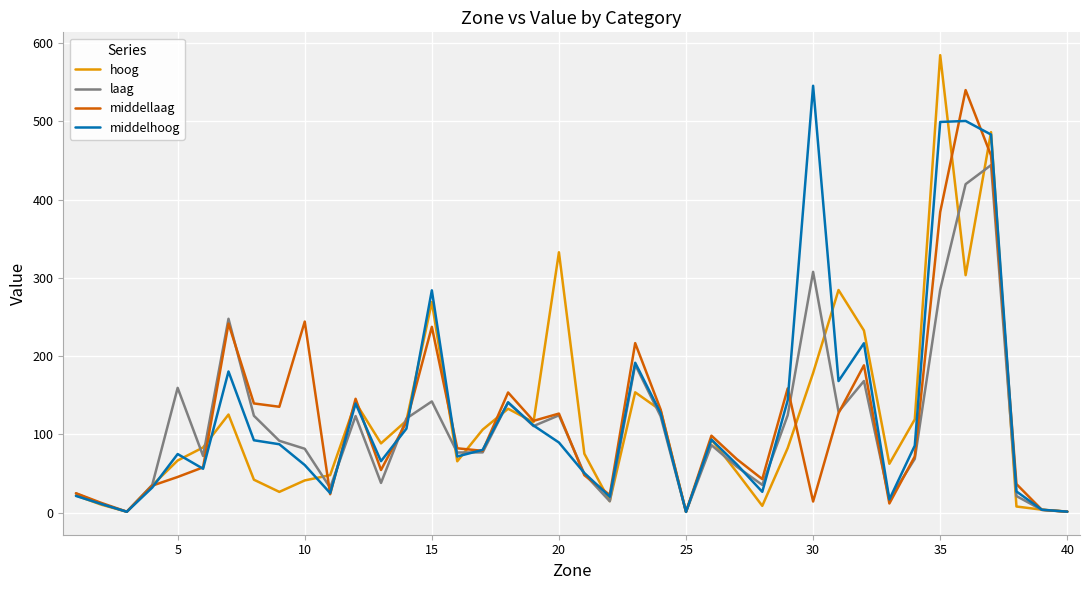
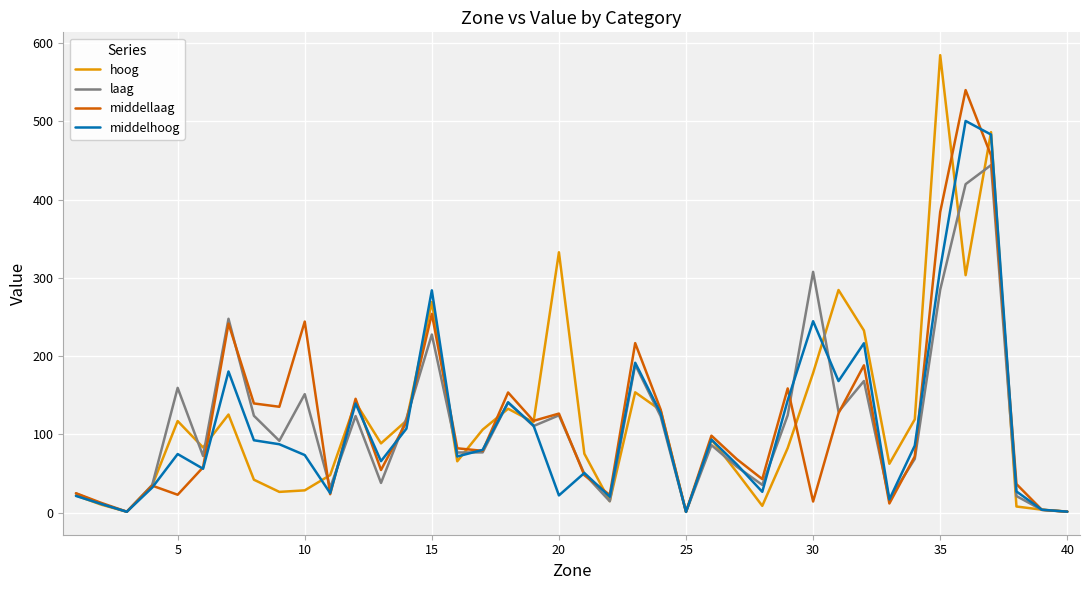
hoog, 5: 70 -> 120
middellaag, 5: 50 -> 20
hoog, 10: 40 -> 30
laag, 10: 80 -> 150
middelhoog, 10: 60 -> 70
laag, 15: 140 -> 230
middellaag, 15: 240 -> 250
middelhoog, 20: 90 -> 20
middelhoog, 30: 550 -> 240
middelhoog, 35: 500 -> 310
